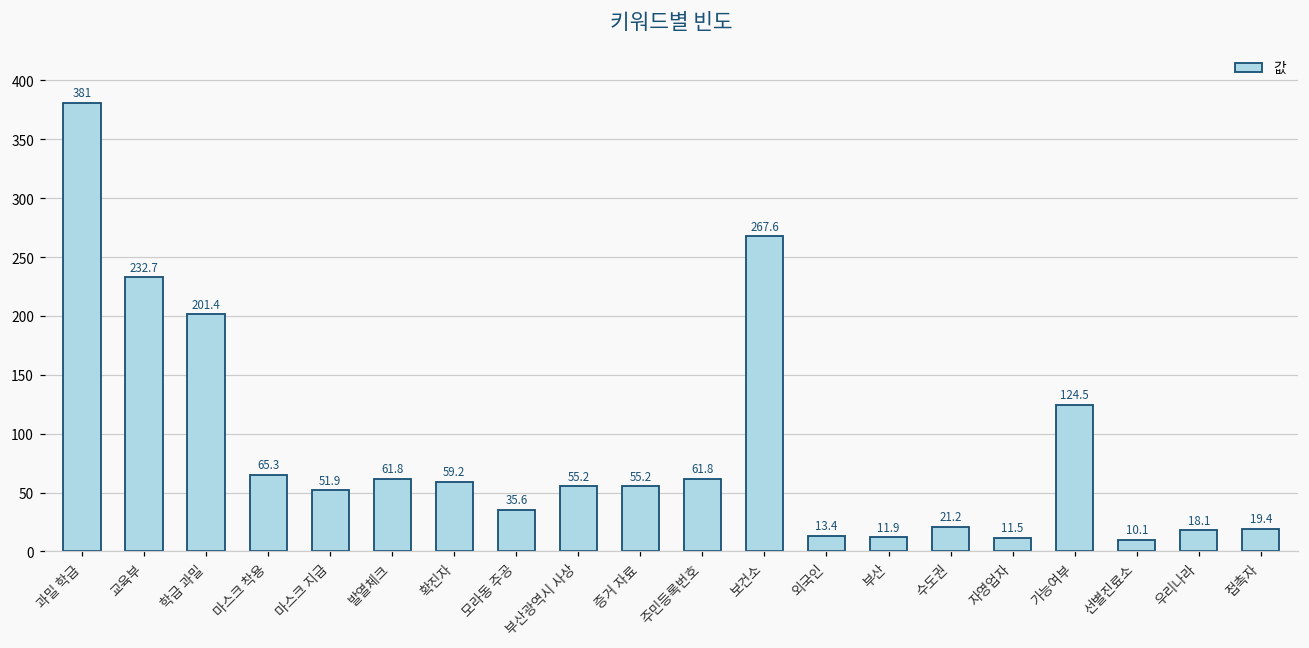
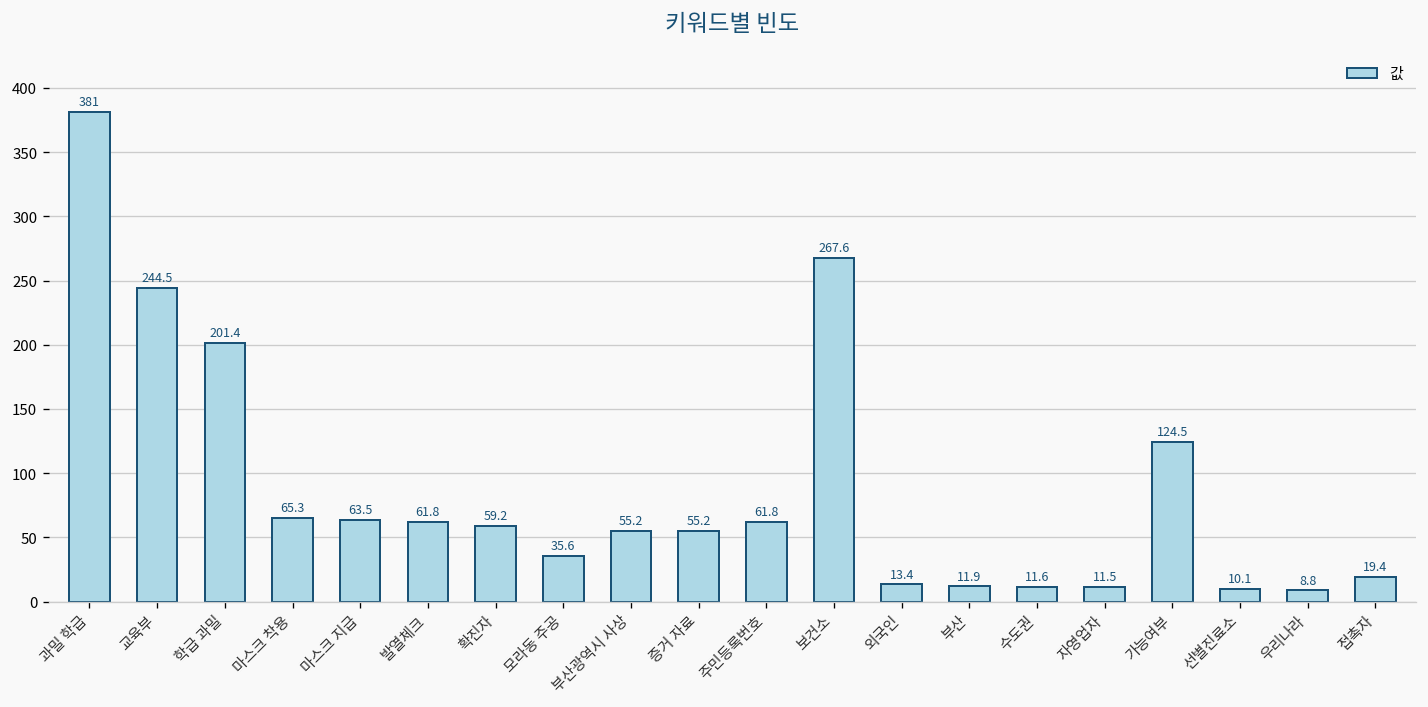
교육부: 232.7 -> 244.5
마스크 지급: 51.9 -> 63.5
수도권: 21.2 -> 11.6
우리나라: 18.1 -> 8.8
